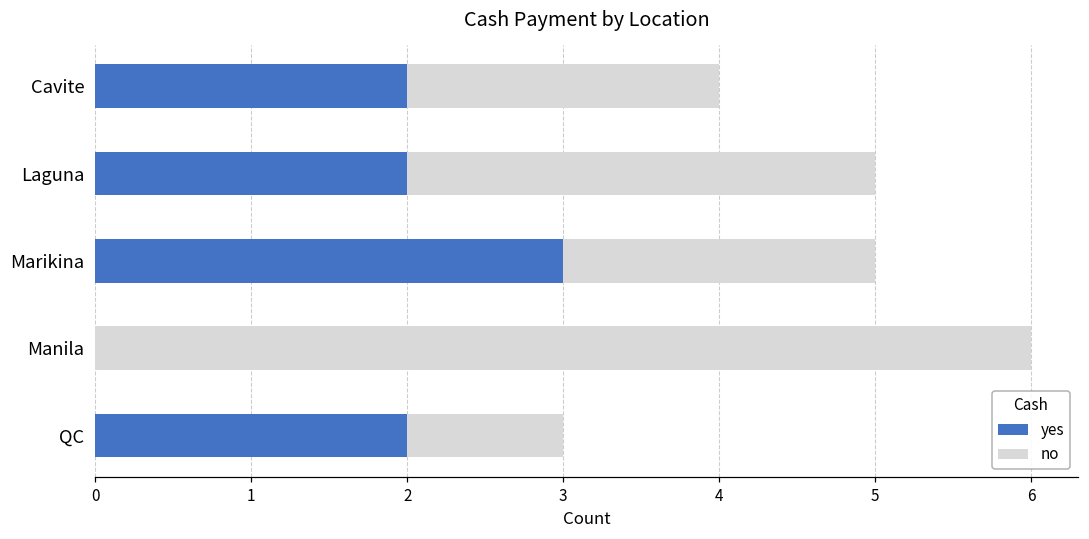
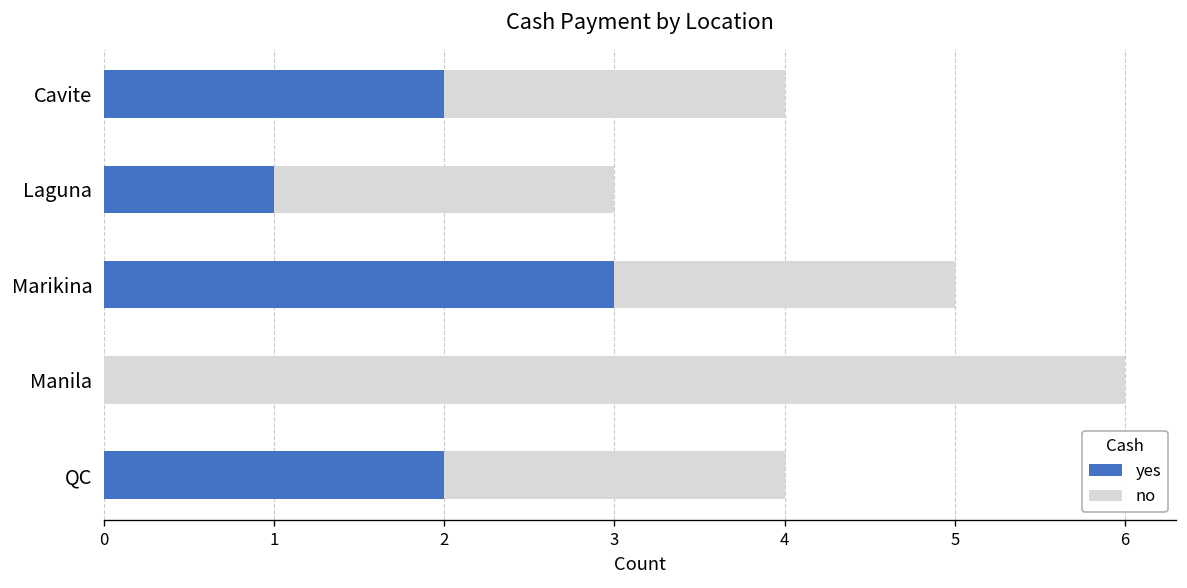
yes, Laguna: 2 -> 1
no, Laguna: 3 -> 2
no, QC: 1 -> 2
